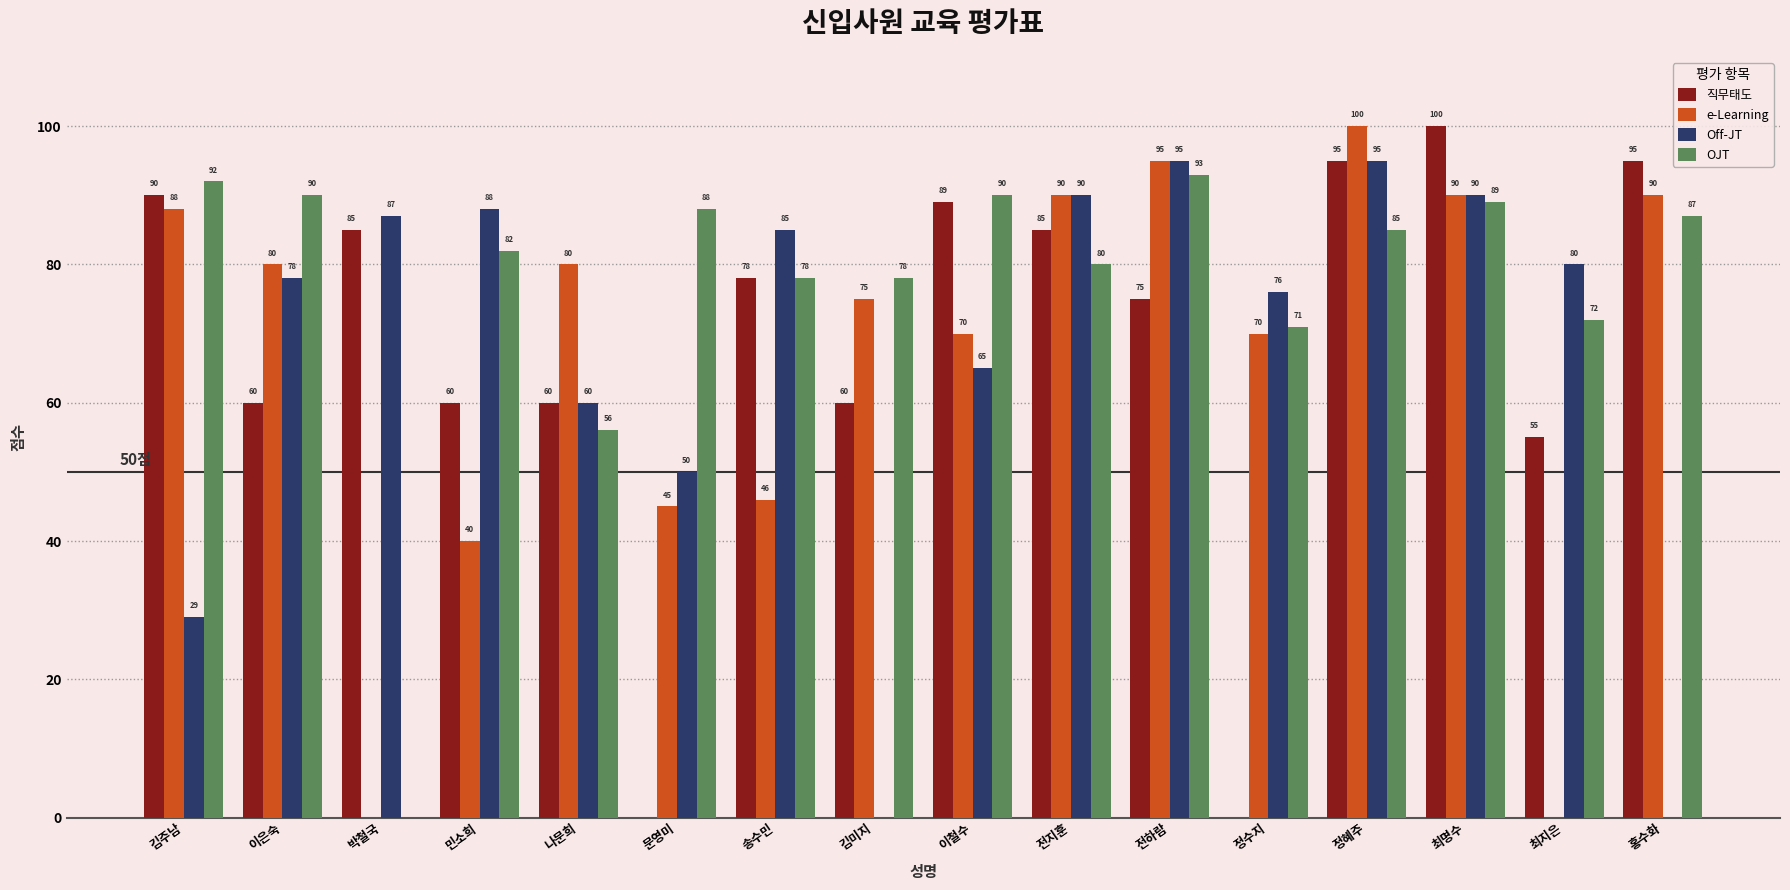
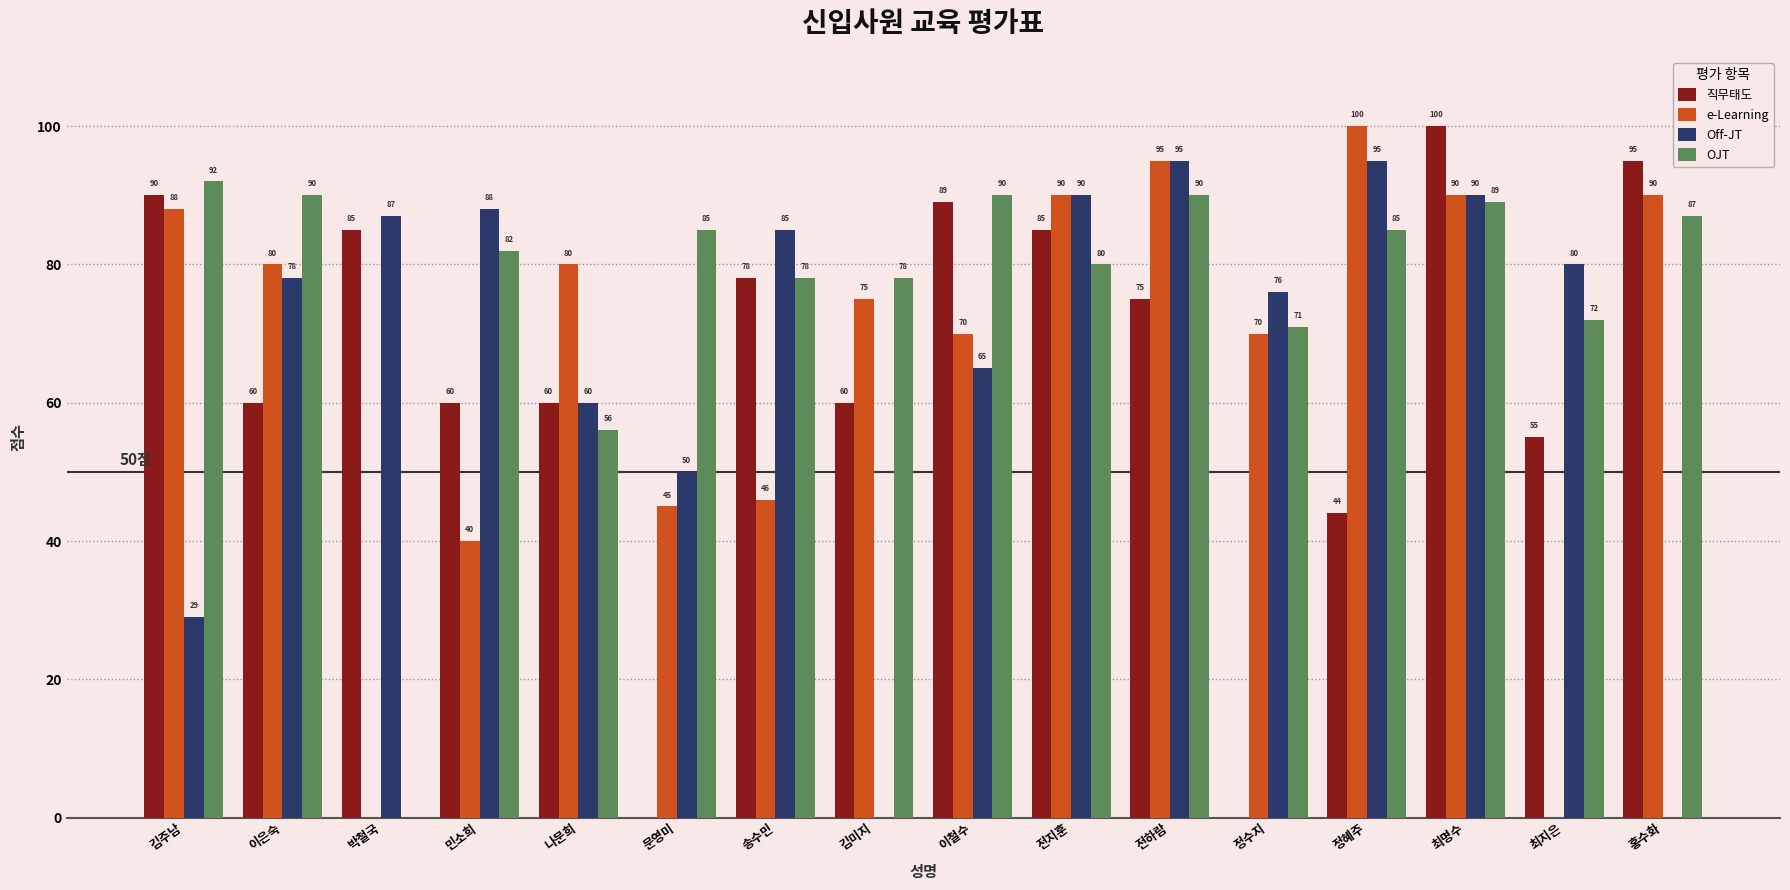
OJT, 문영미: 88 -> 85
OJT, 전하람: 93 -> 90
직무태도, 정혜주: 95 -> 44
